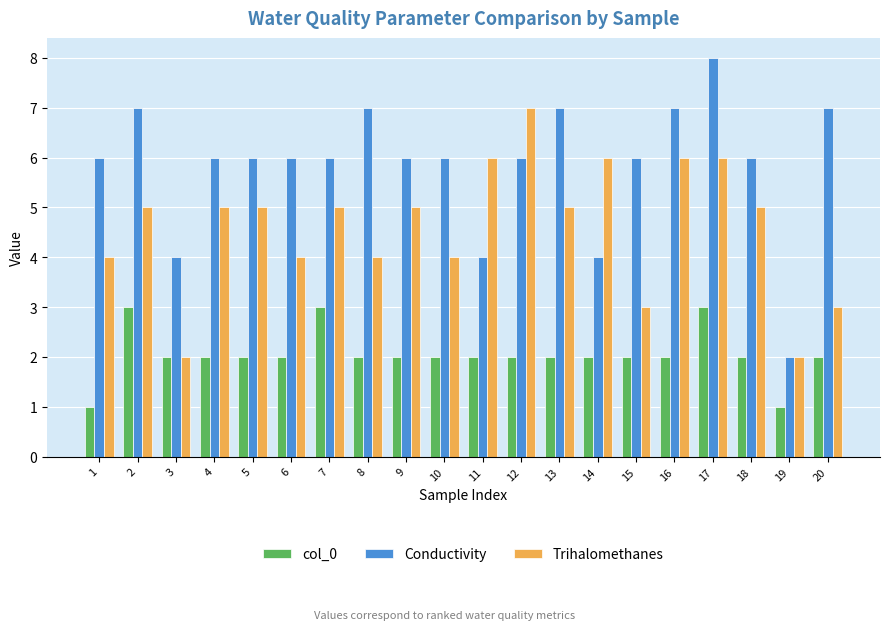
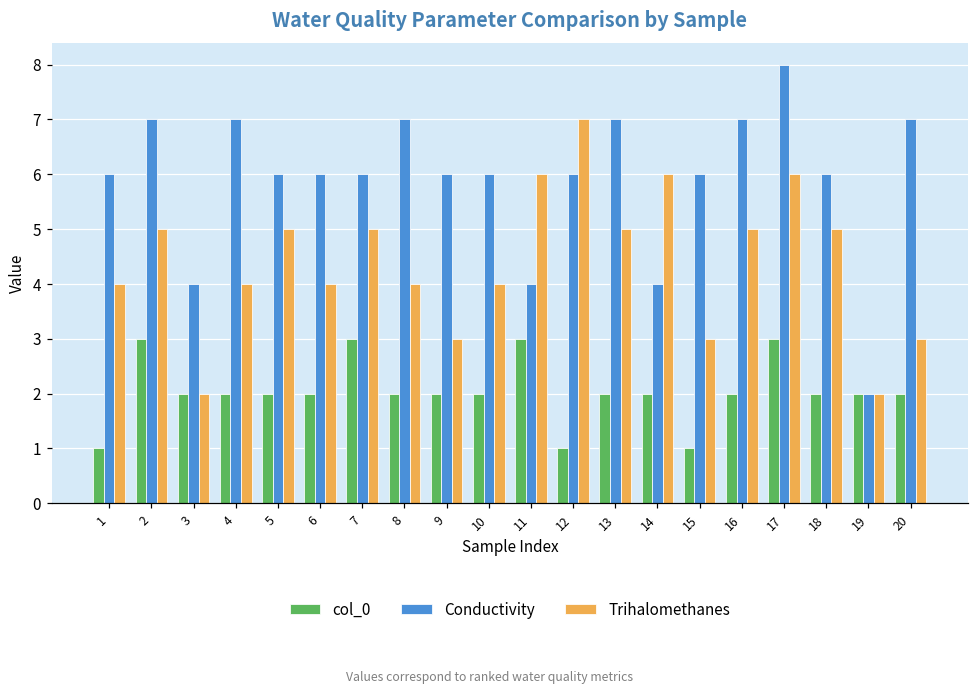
Conductivity, 4: 6 -> 7
Trihalomethanes, 4: 5 -> 4
Trihalomethanes, 9: 5 -> 3
col_0, 11: 2 -> 3
col_0, 12: 2 -> 1
col_0, 15: 2 -> 1
Trihalomethanes, 16: 6 -> 5
col_0, 19: 1 -> 2
